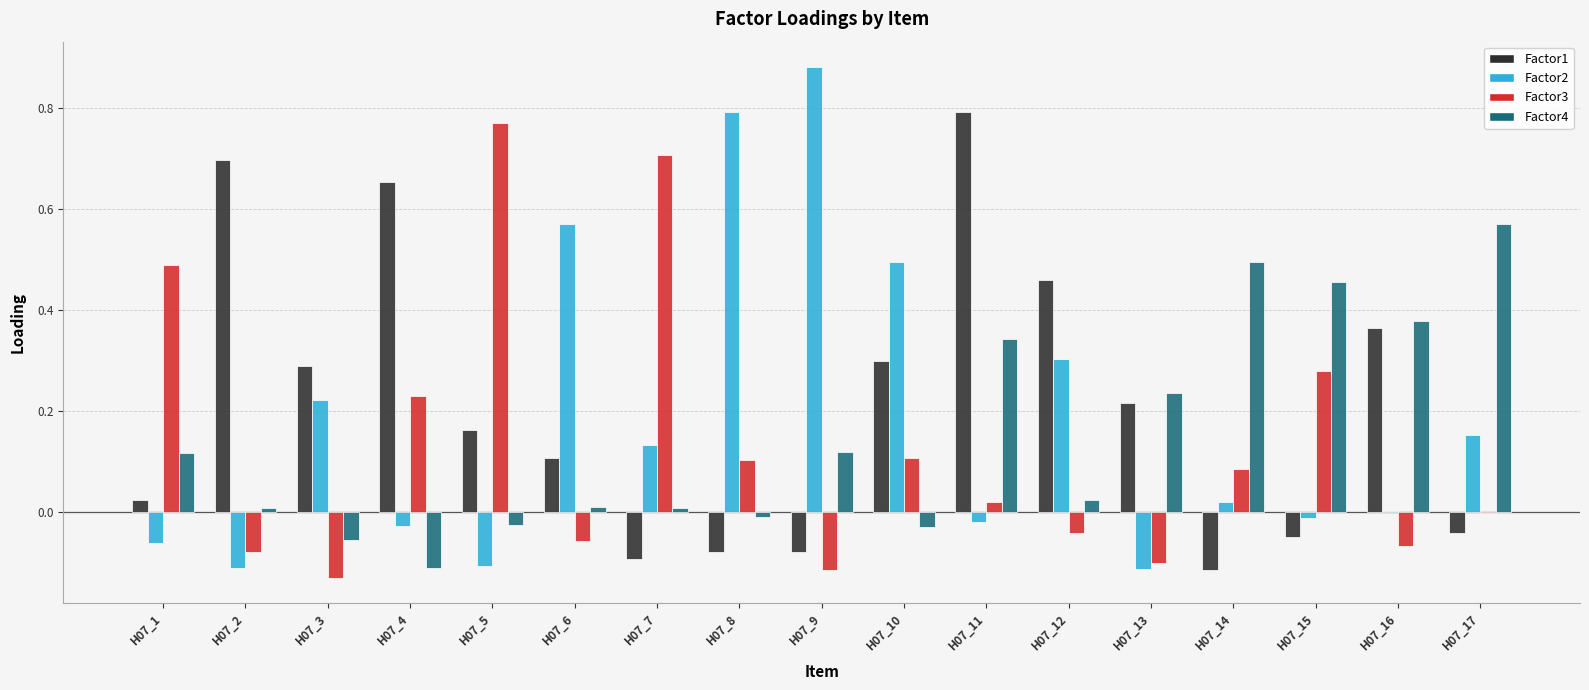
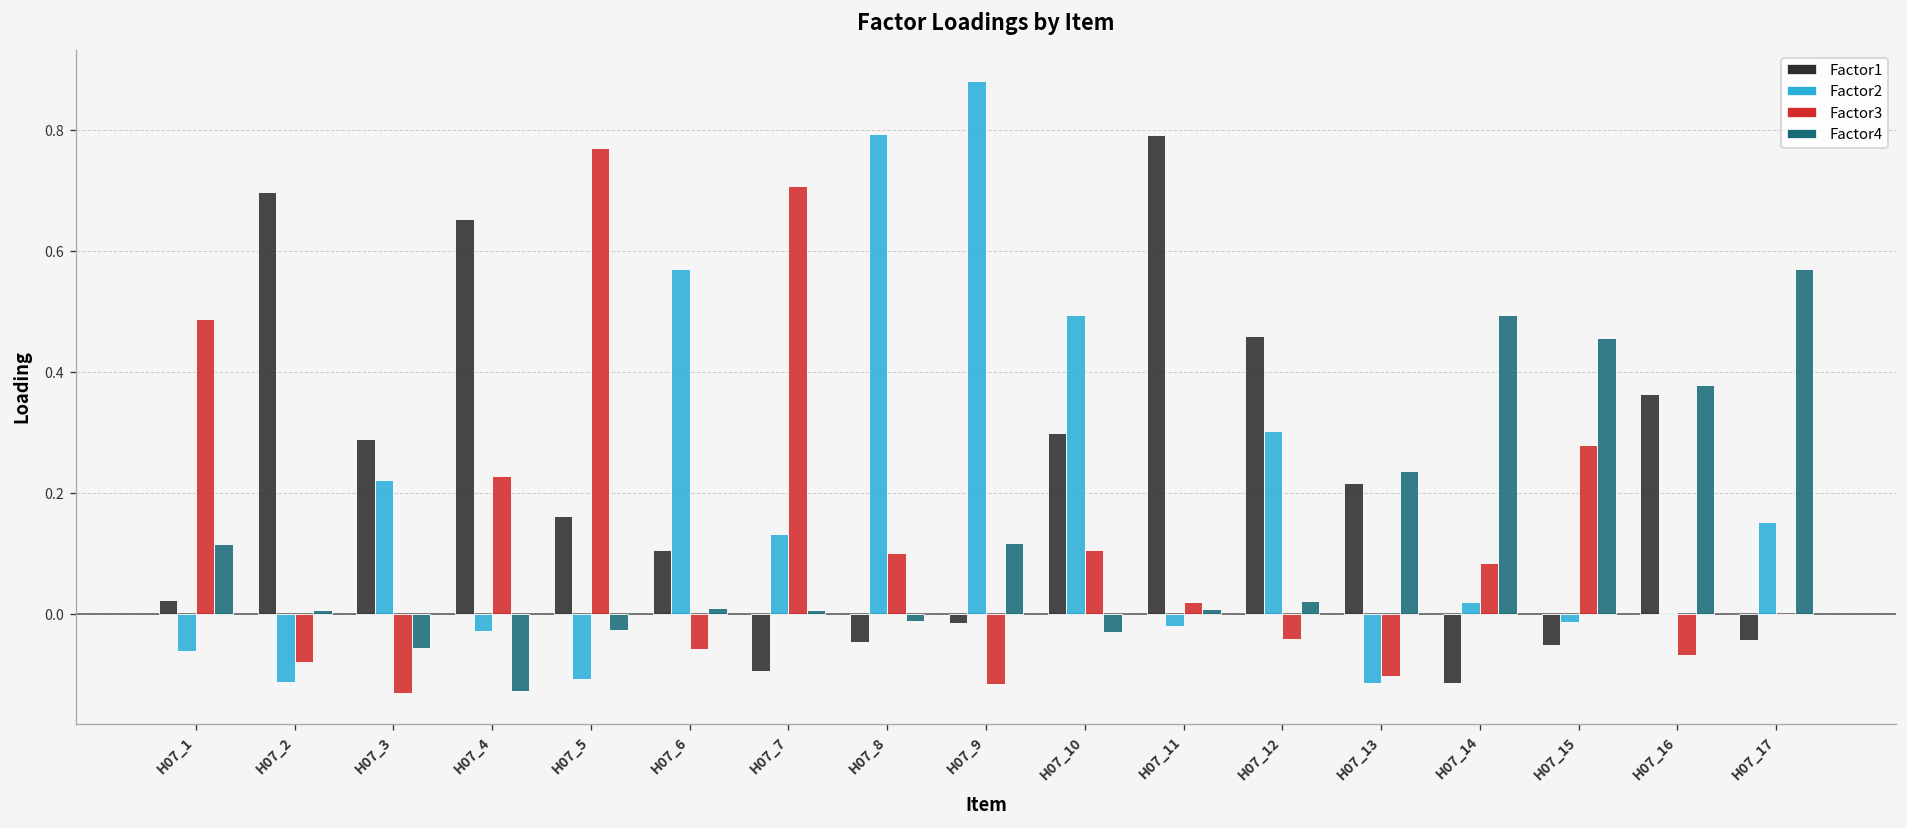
Factor4, H07_4: -0.11 -> -0.13
Factor1, H07_8: -0.08 -> -0.05
Factor1, H07_9: -0.08 -> -0.01
Factor4, H07_11: 0.34 -> 0.01
